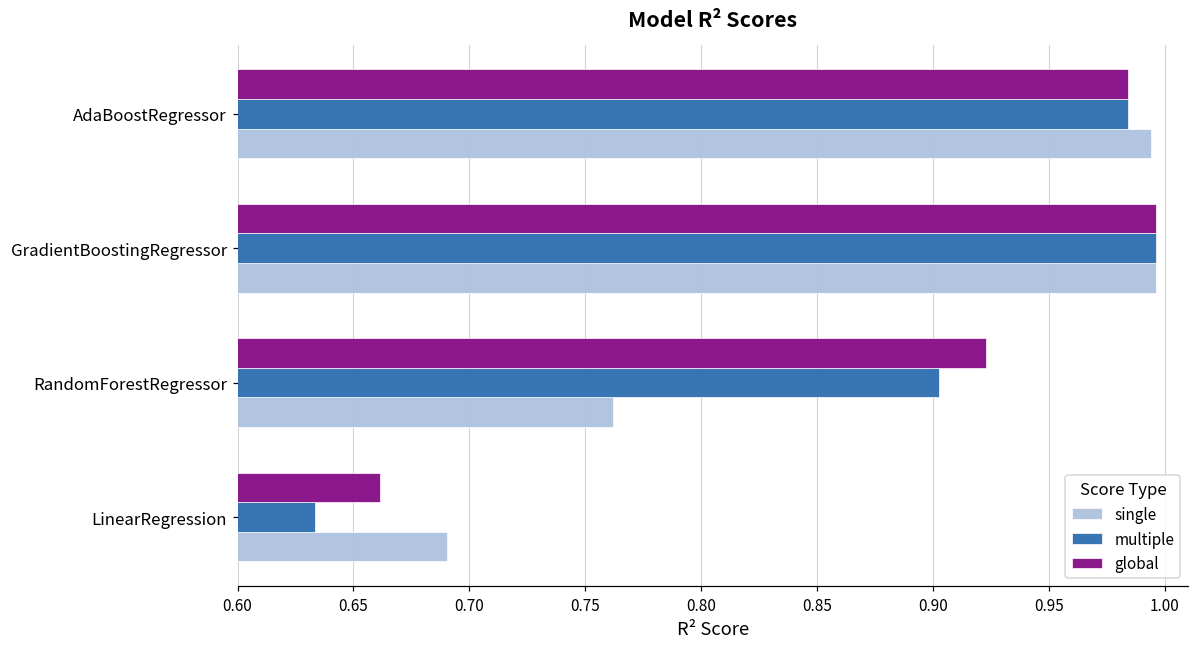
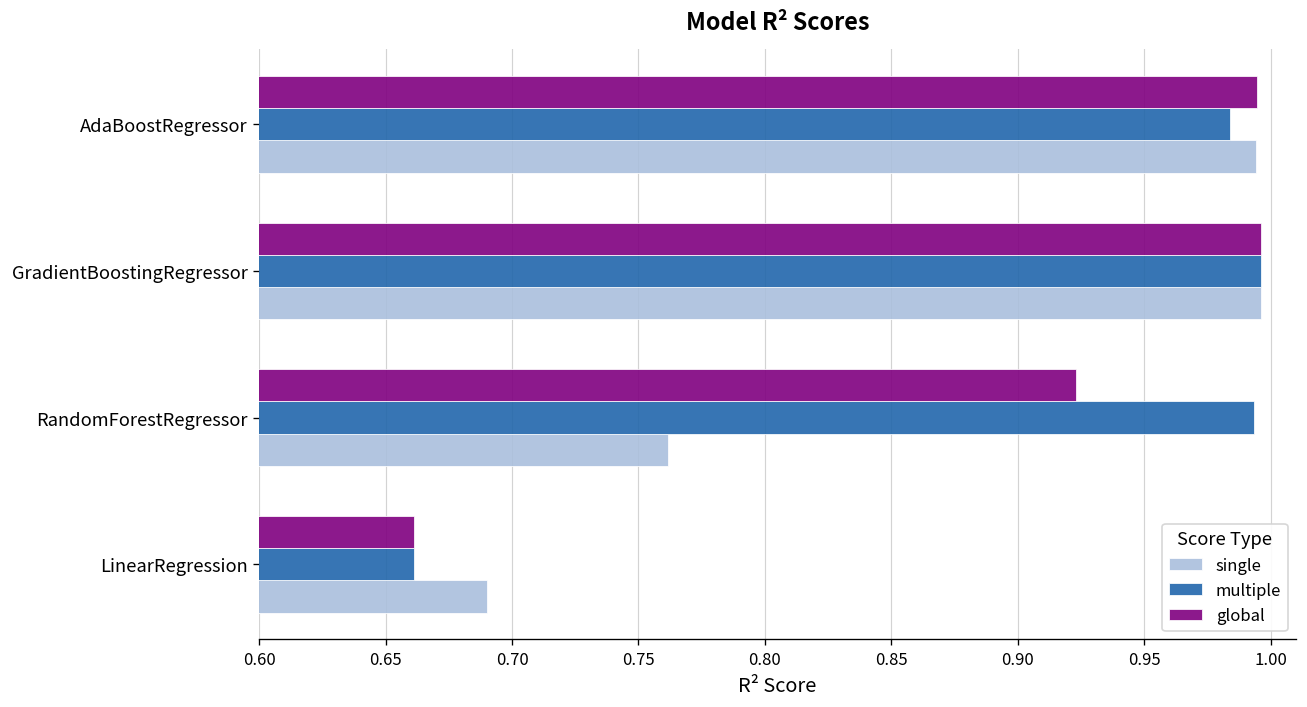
global, AdaBoostRegressor: 0.984 -> 0.995
multiple, RandomForestRegressor: 0.903 -> 0.993
multiple, LinearRegression: 0.633 -> 0.661
